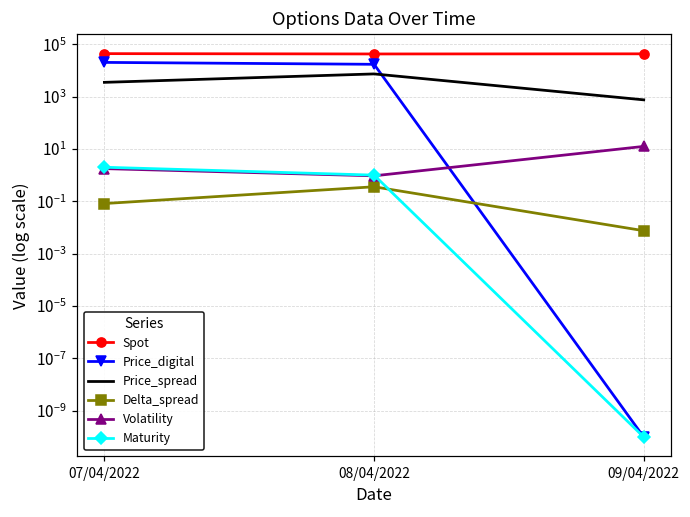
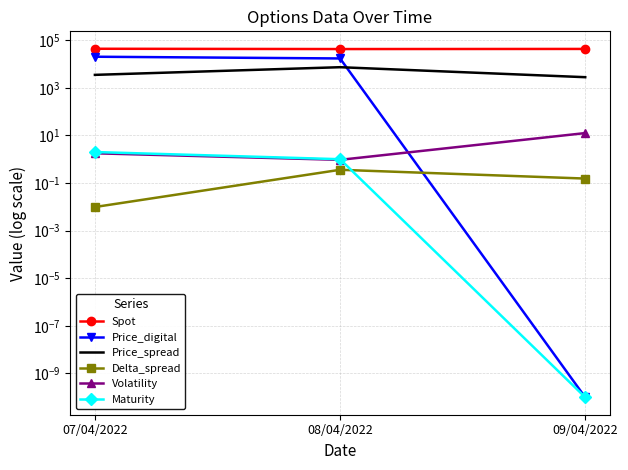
Delta_spread, 07/04/2022: 0.08 -> 0.010
Price_spread, 09/04/2022: 700 -> 3000
Delta_spread, 09/04/2022: 0.008 -> 0.2
